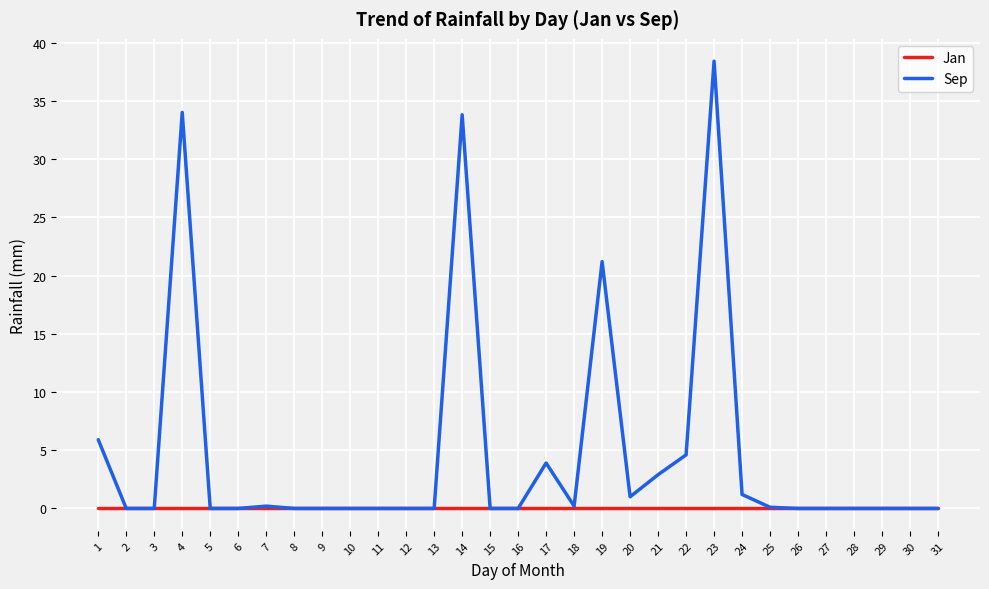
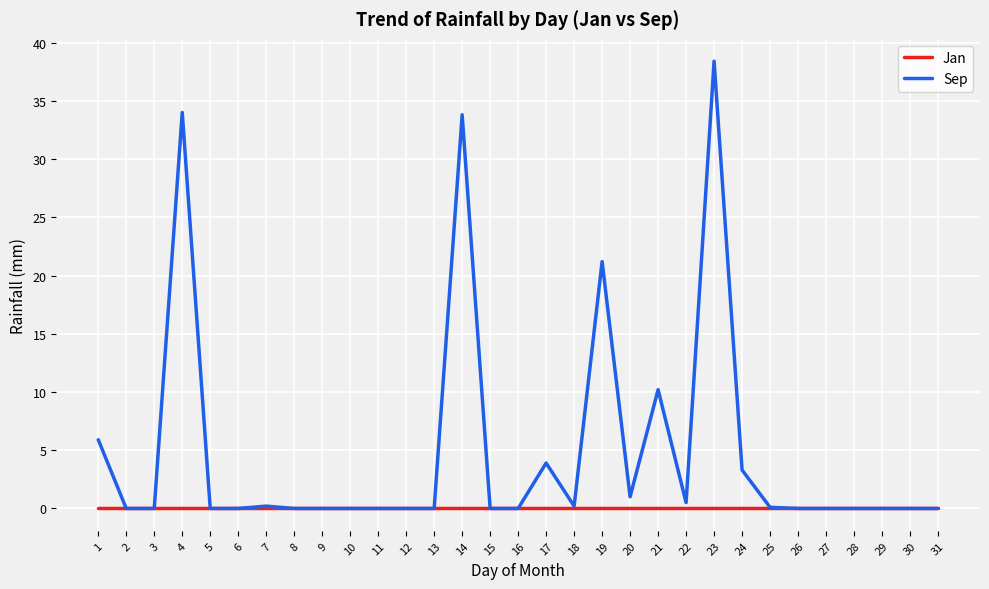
Sep, 21: 2.9 -> 10.2
Sep, 22: 4.6 -> 0.5
Sep, 24: 1.2 -> 3.3
